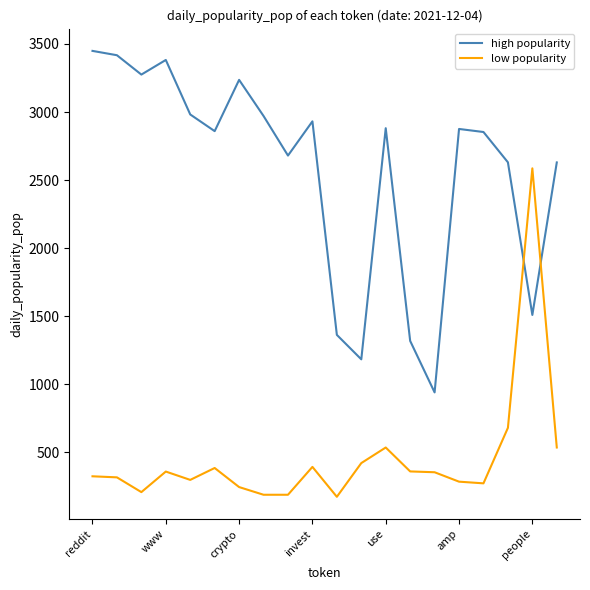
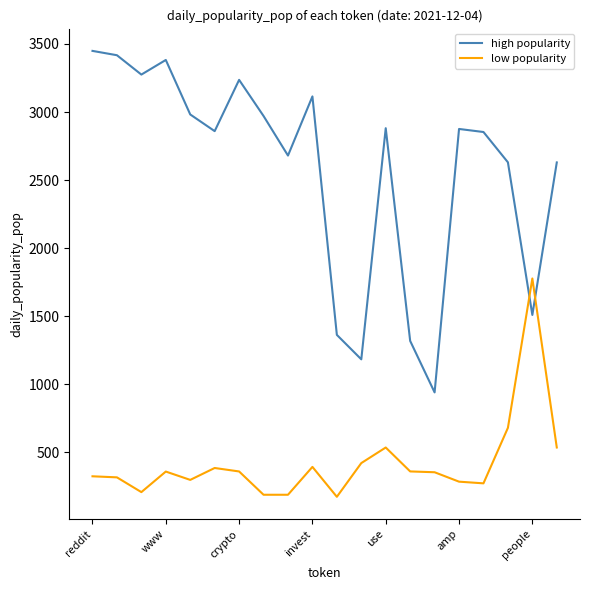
low popularity, crypto: 250 -> 360
high popularity, invest: 2930 -> 3110
low popularity, people: 2590 -> 1780
